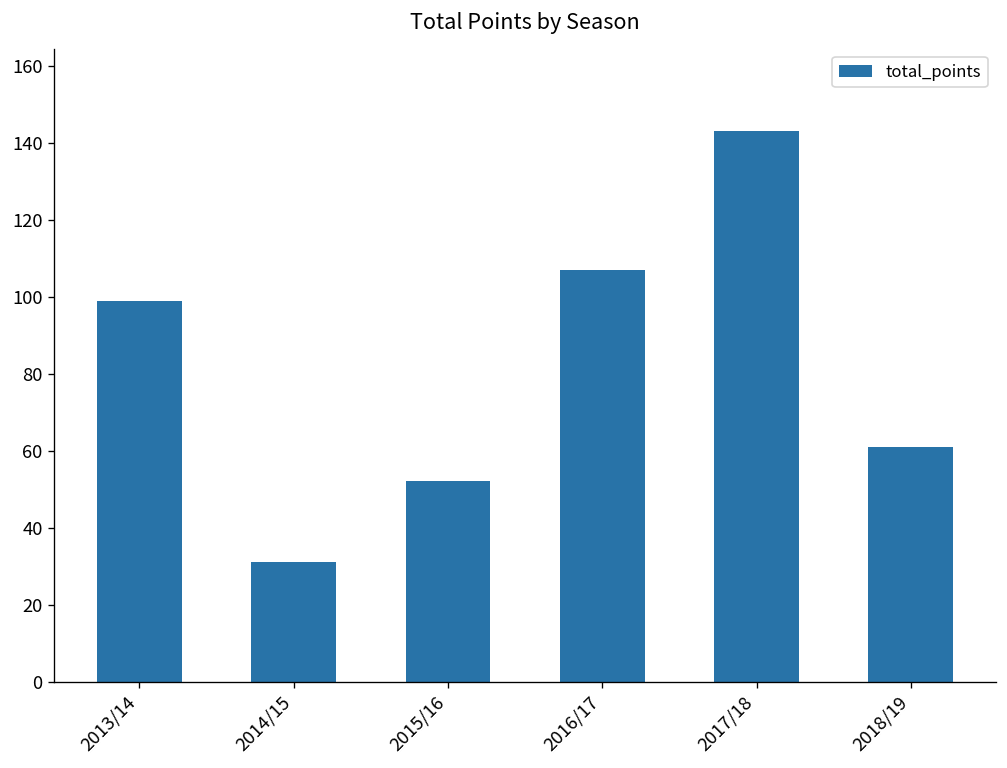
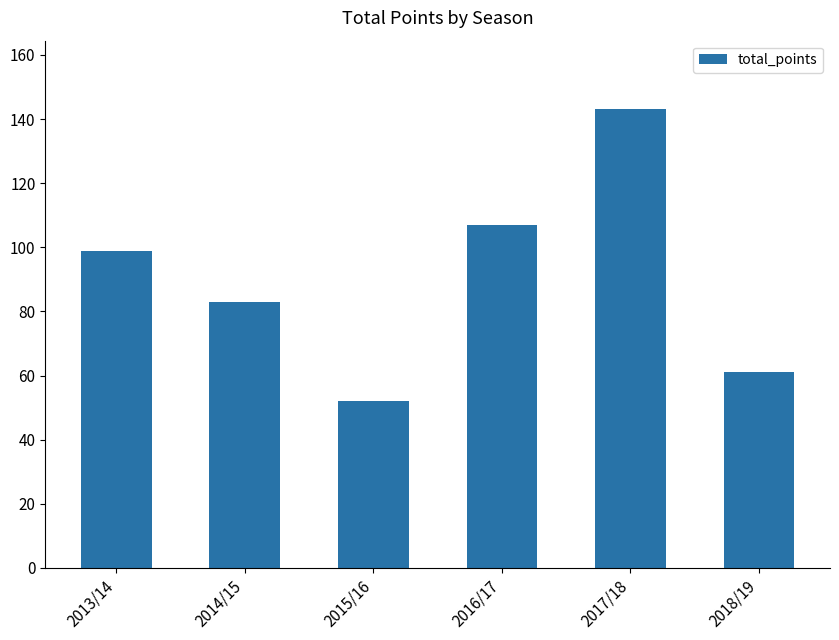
2014/15: 31 -> 83
